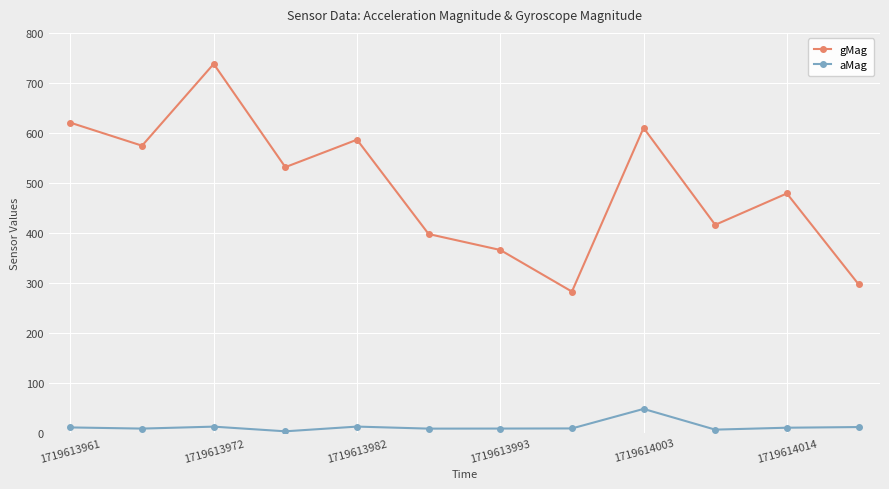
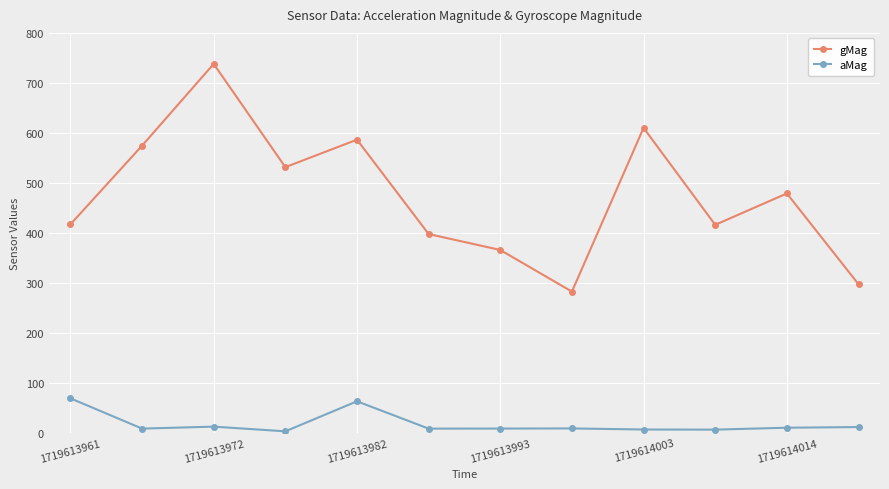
gMag, 1719613961: 620 -> 420
aMag, 1719613961: 10 -> 70
aMag, 1719613982: 10 -> 60
aMag, 1719614003: 50 -> 10
